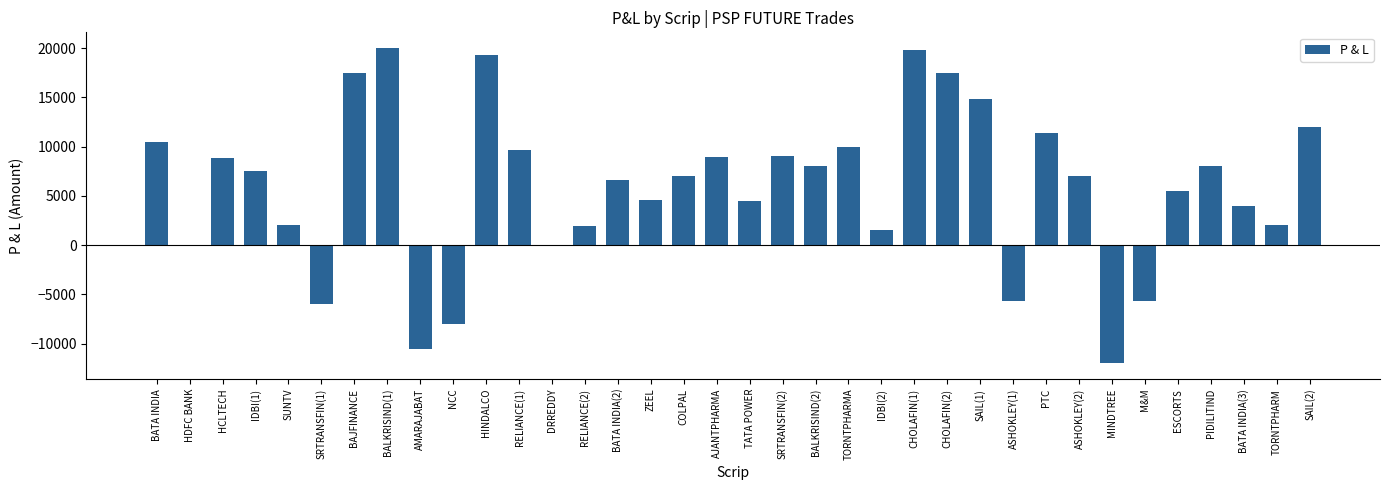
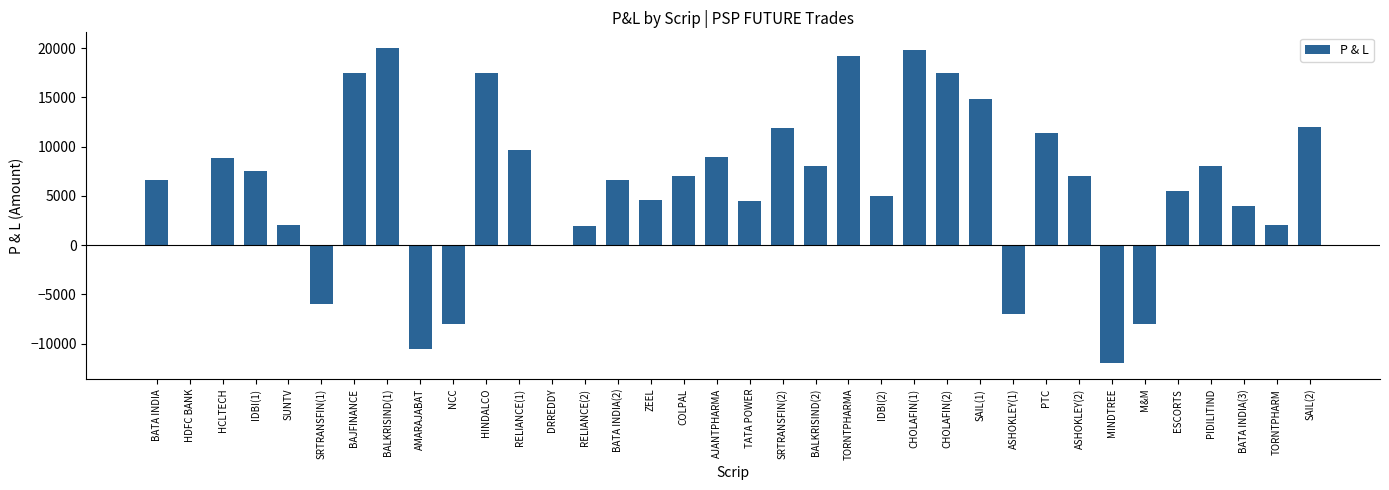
BATA INDIA: 11000 -> 7000
HINDALCO: 19000 -> 18000
SRTRANSFIN(2): 9000 -> 12000
TORNTPHARMA: 10000 -> 19000
IDBI(2): 2000 -> 5000
ASHOKLEY(1): -6000 -> -7000
M&M: -6000 -> -8000
